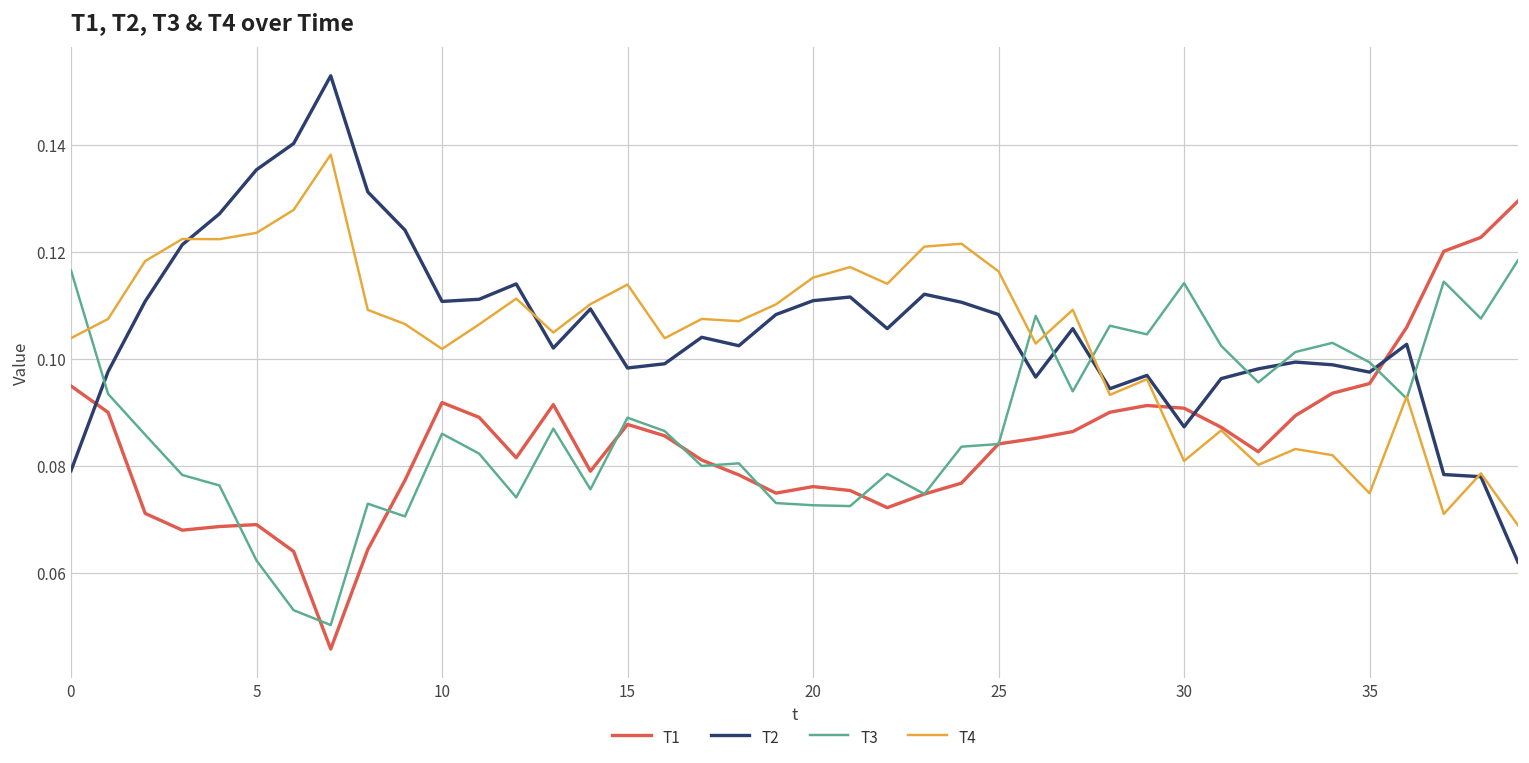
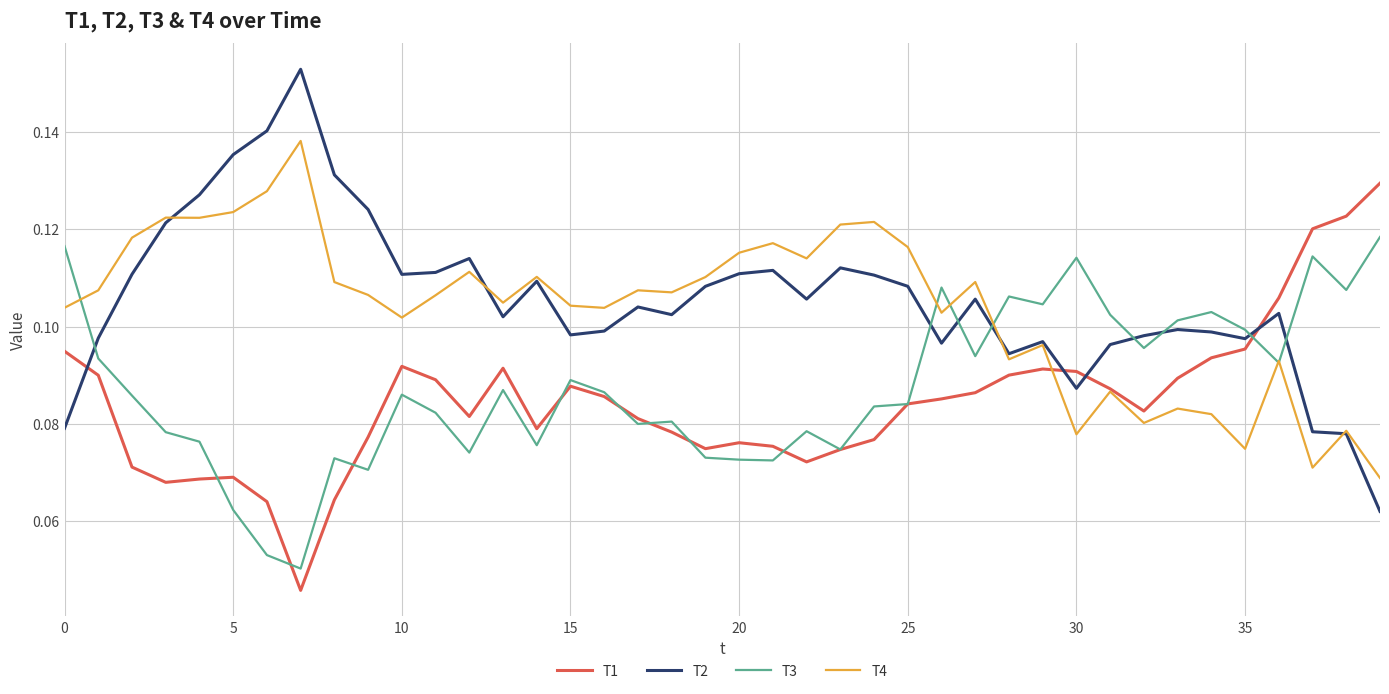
T4, 15: 0.114 -> 0.104
T4, 30: 0.081 -> 0.078
